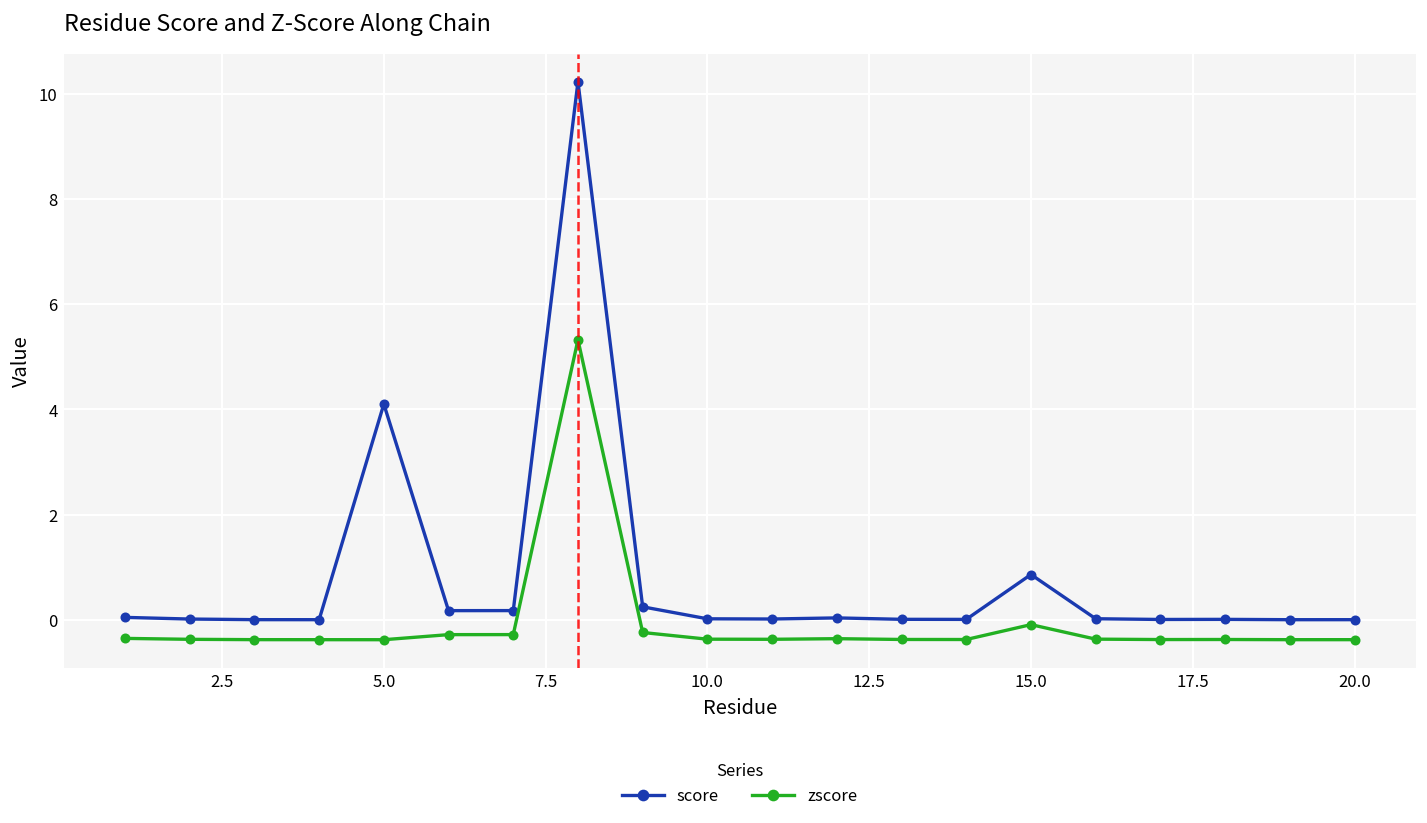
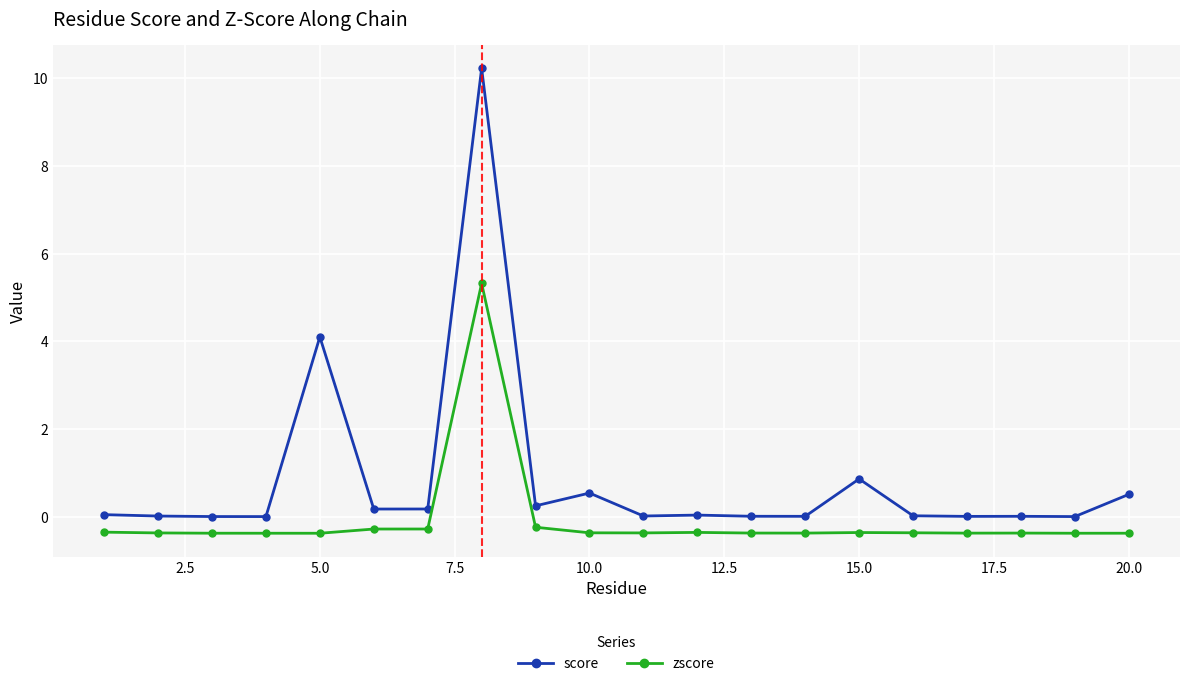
score, 10.0: 0.0 -> 0.5
zscore, 15.0: -0.1 -> -0.4
score, 20.0: 0.0 -> 0.5
